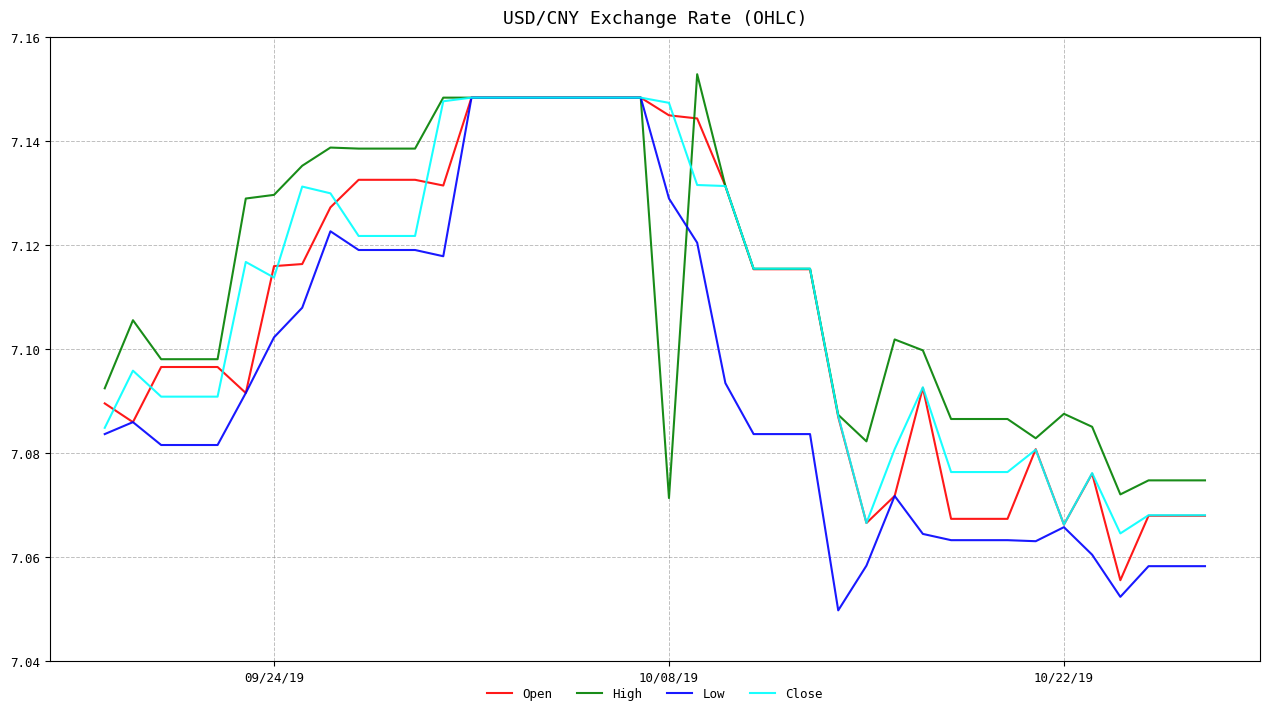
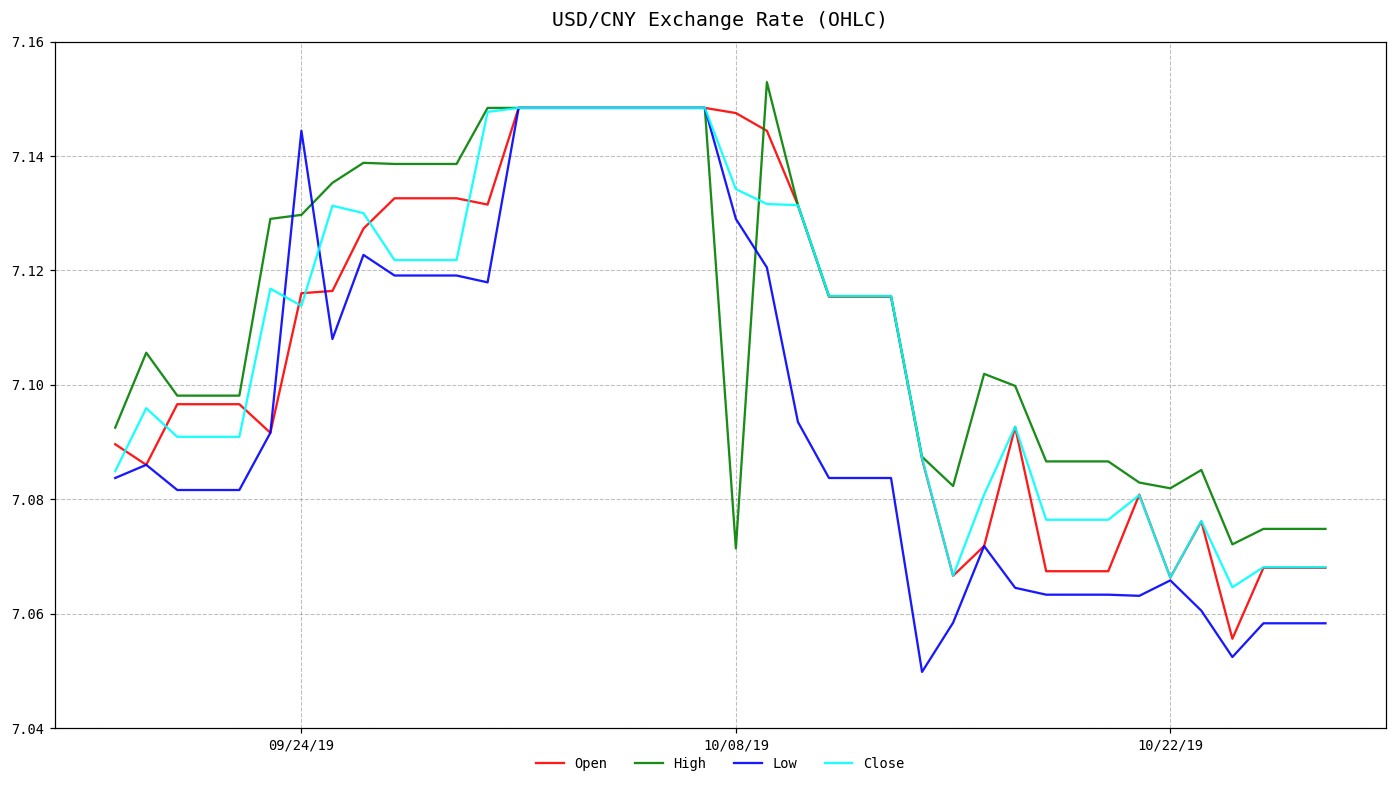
Low, 09/24/19: 7.102 -> 7.144
Open, 10/08/19: 7.145 -> 7.148
Close, 10/08/19: 7.147 -> 7.134
High, 10/22/19: 7.088 -> 7.082
